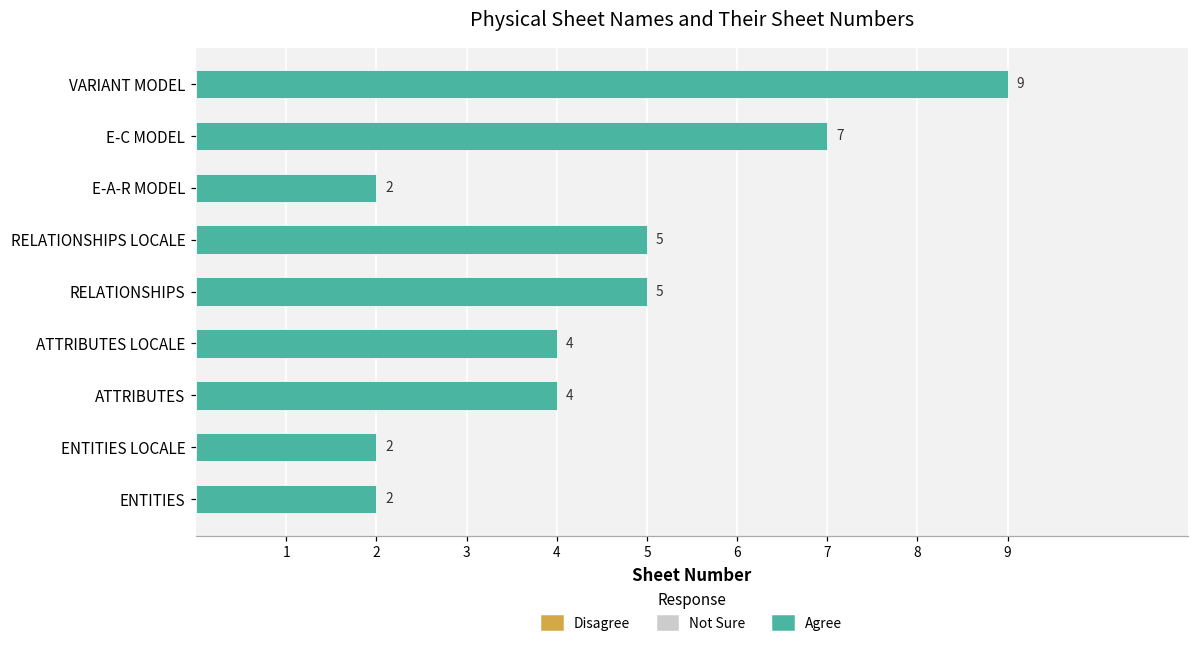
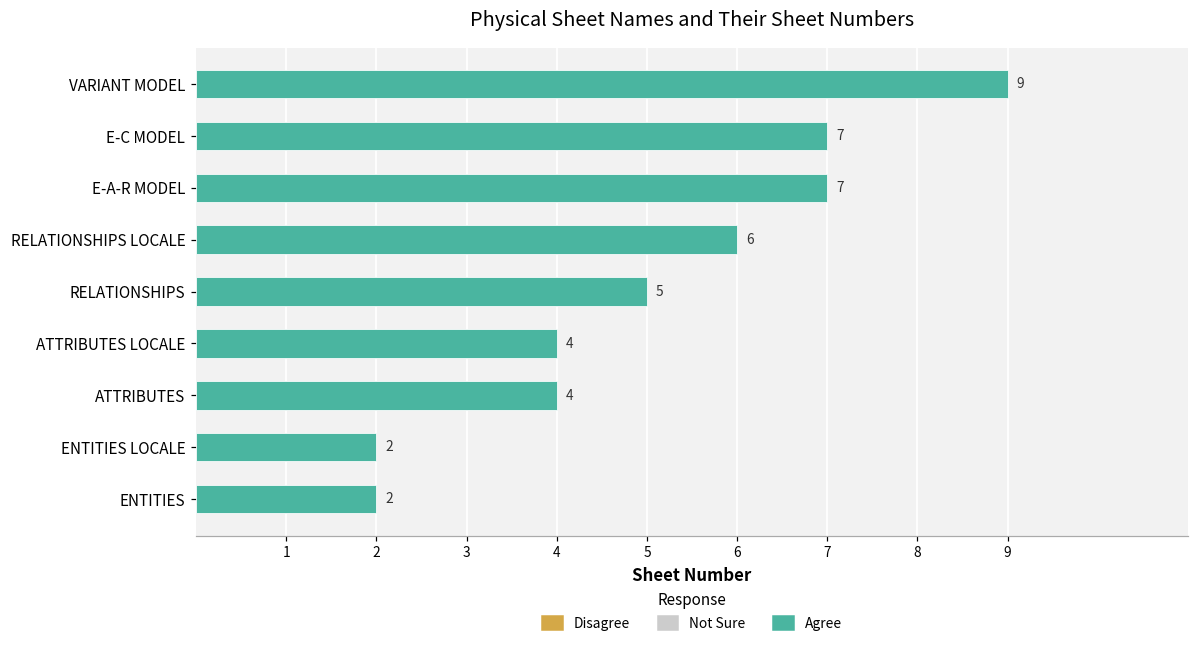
E-A-R MODEL: 2 -> 7
RELATIONSHIPS LOCALE: 5 -> 6
